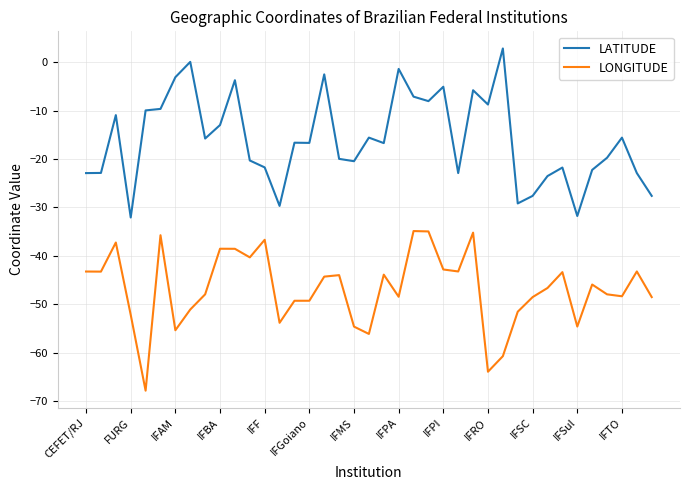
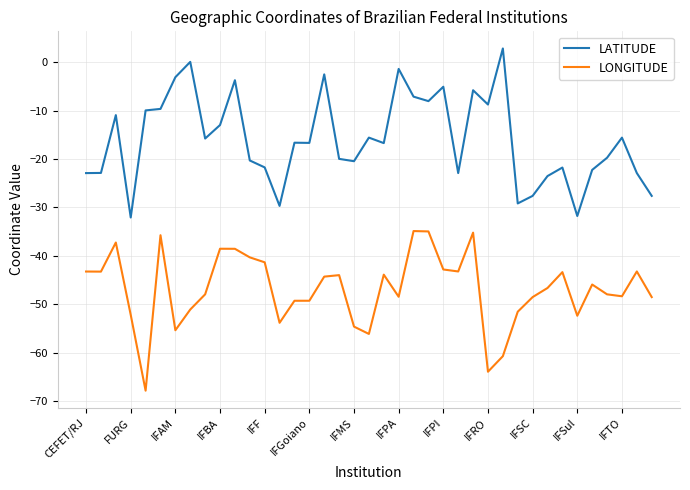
LONGITUDE, IFF: -37 -> -41
LONGITUDE, IFSul: -55 -> -52
